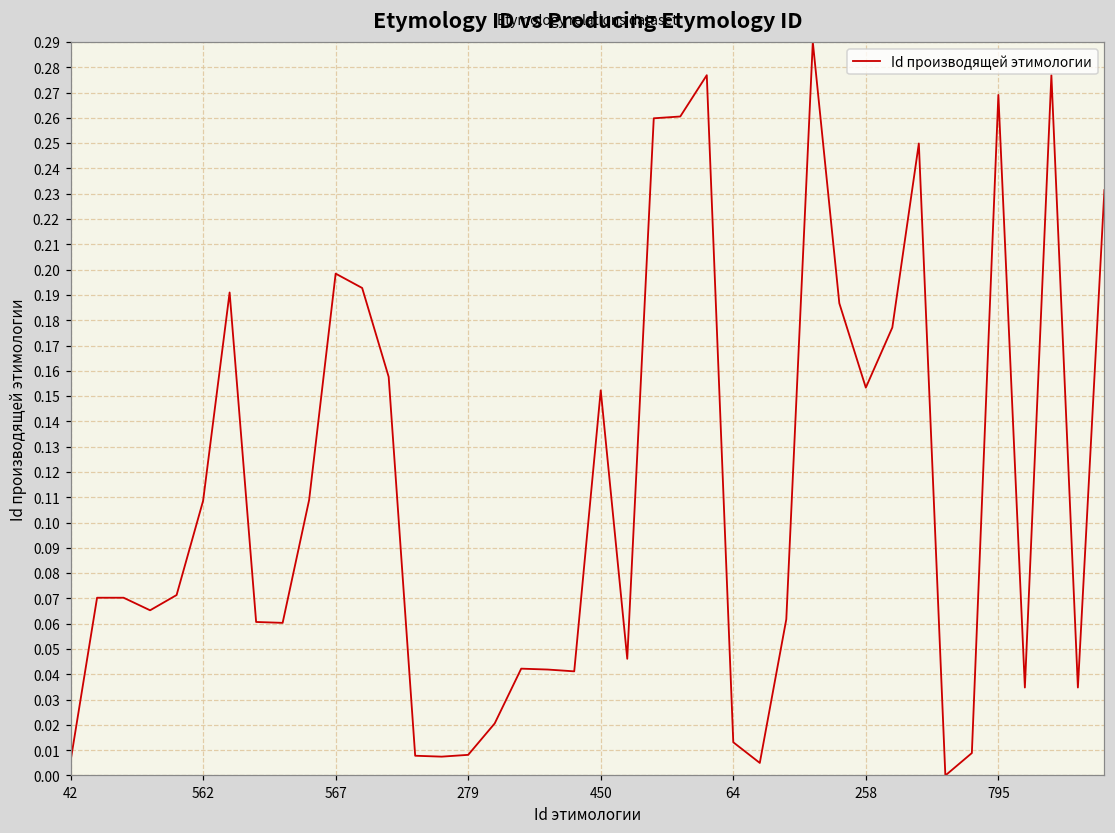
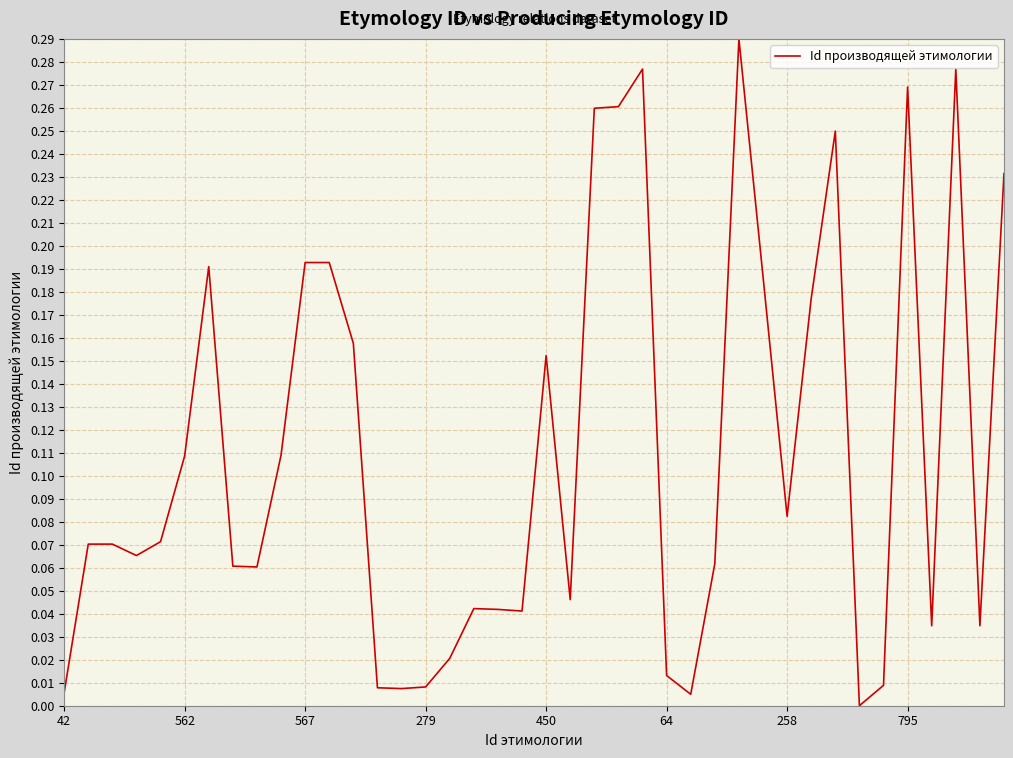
567: 0.198 -> 0.193
258: 0.153 -> 0.082
